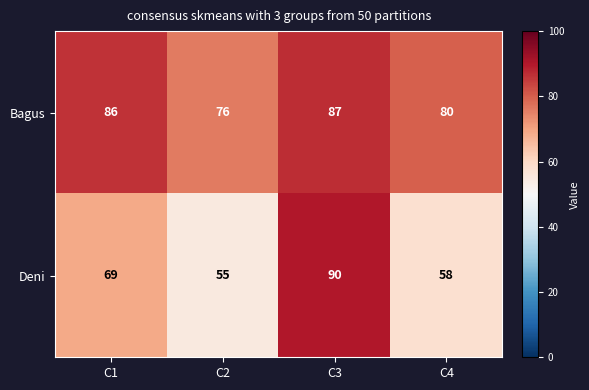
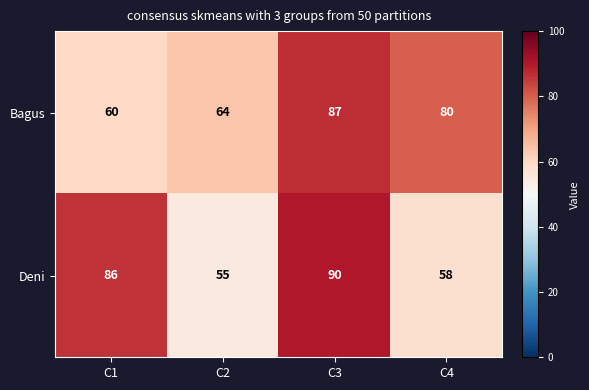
Bagus, C1: 86 -> 60
Bagus, C2: 76 -> 64
Deni, C1: 69 -> 86
